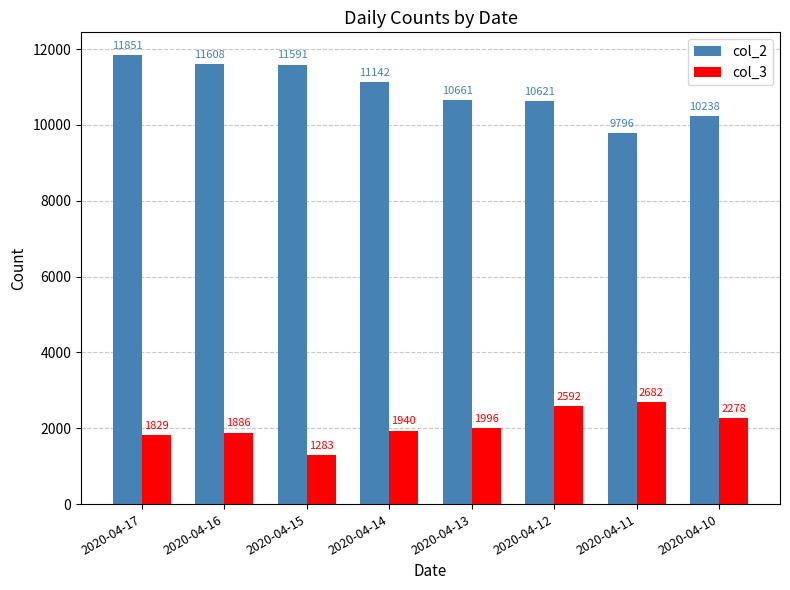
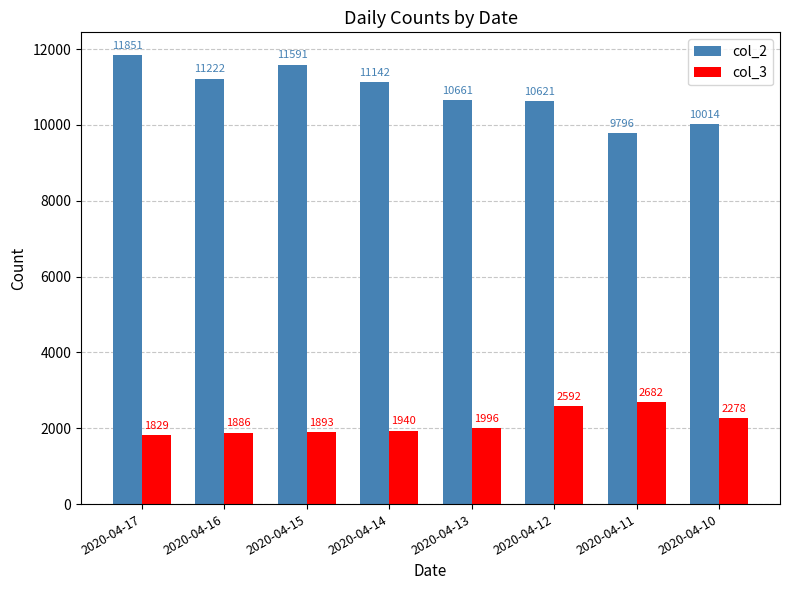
col_2, 2020-04-16: 11608 -> 11222
col_3, 2020-04-15: 1283 -> 1893
col_2, 2020-04-10: 10238 -> 10014
